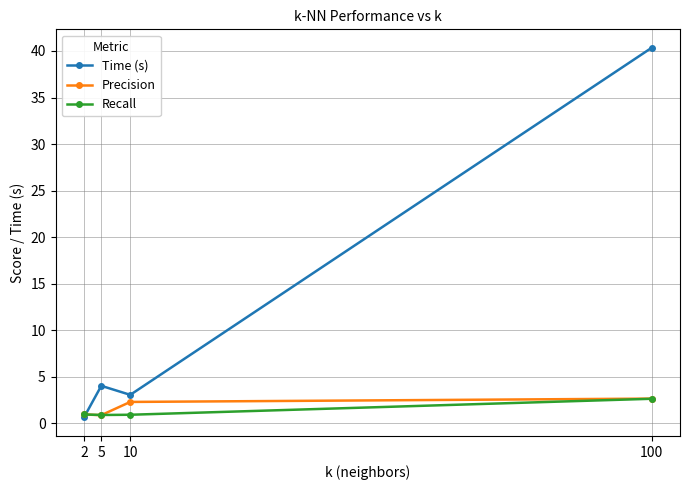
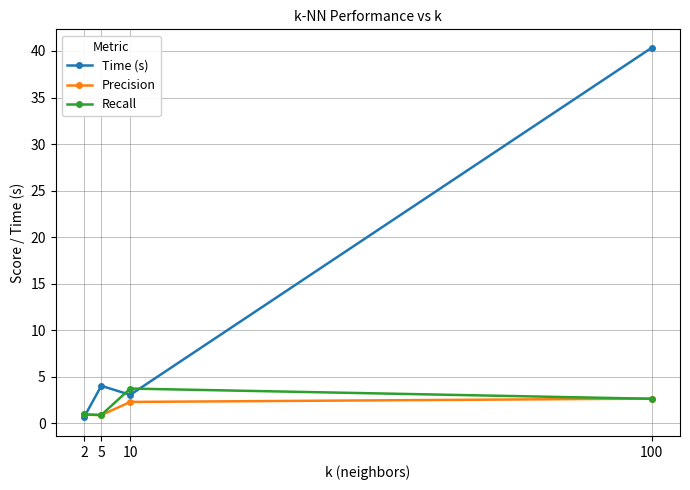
Recall, 10: 1 -> 4
